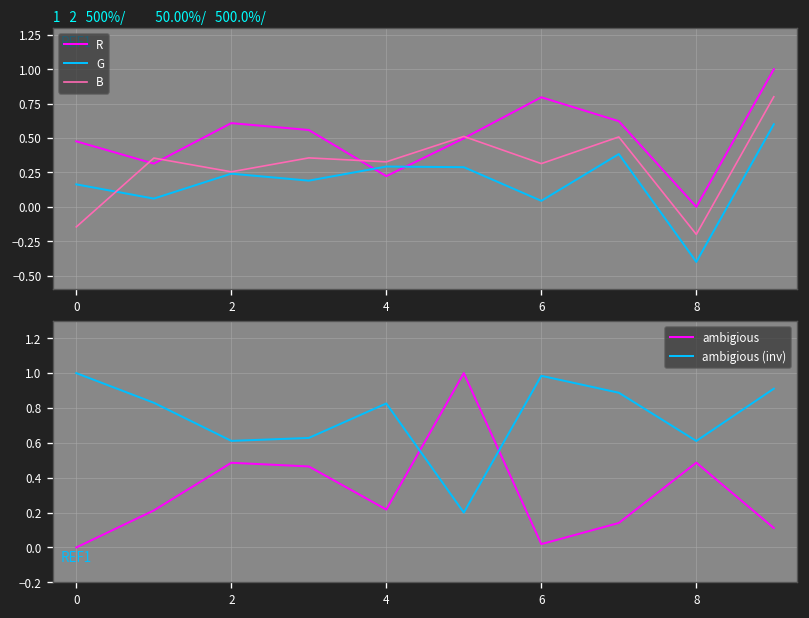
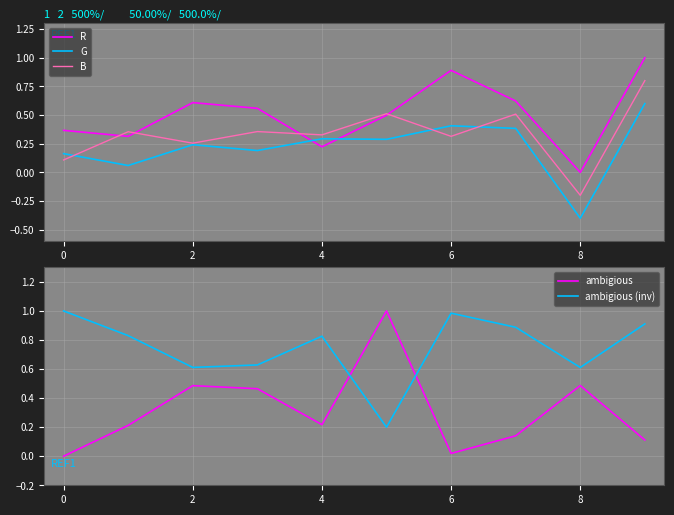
1 2 500%/ 50.00%/ 500.0%/, R, 0: 0.48 -> 0.37
1 2 500%/ 50.00%/ 500.0%/, B, 0: -0.15 -> 0.11
1 2 500%/ 50.00%/ 500.0%/, R, 6: 0.80 -> 0.89
1 2 500%/ 50.00%/ 500.0%/, G, 6: 0.04 -> 0.41
